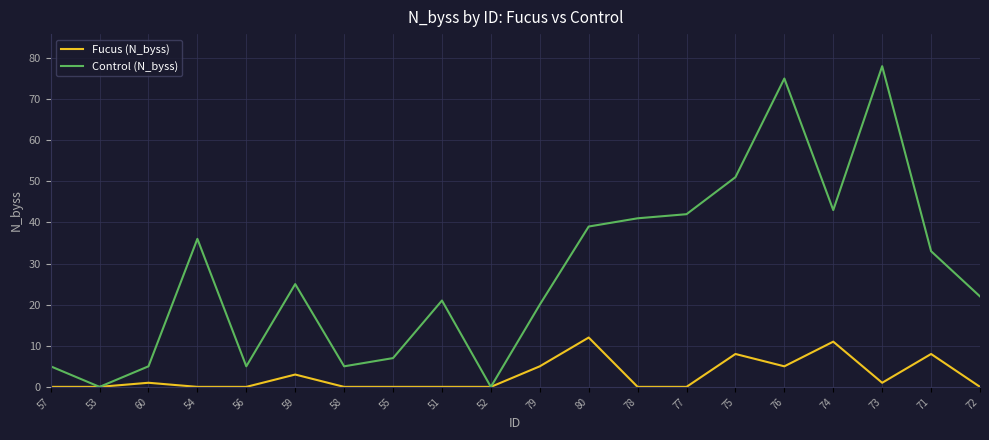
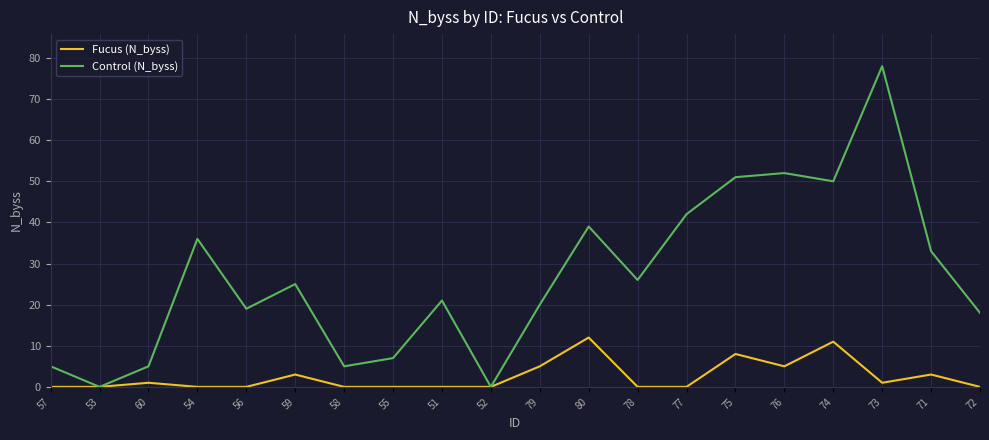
Control (N_byss), 56: 5 -> 19
Control (N_byss), 78: 41 -> 26
Control (N_byss), 76: 75 -> 52
Control (N_byss), 74: 43 -> 50
Fucus (N_byss), 71: 8 -> 3
Control (N_byss), 72: 22 -> 18
